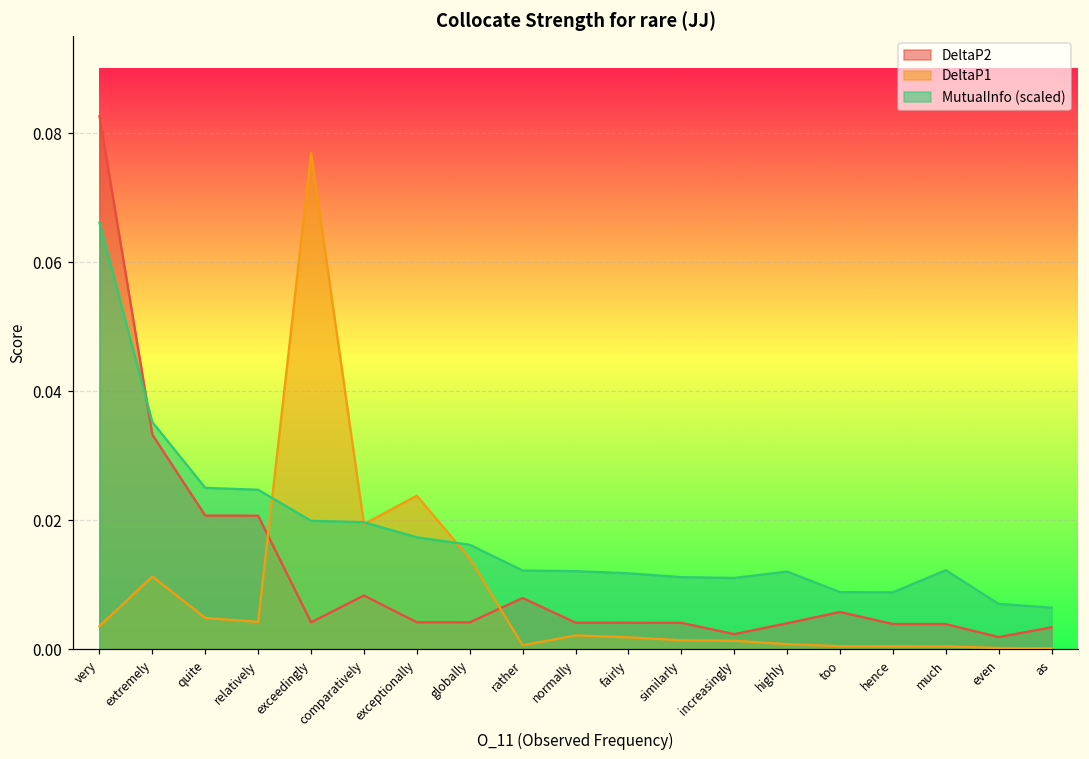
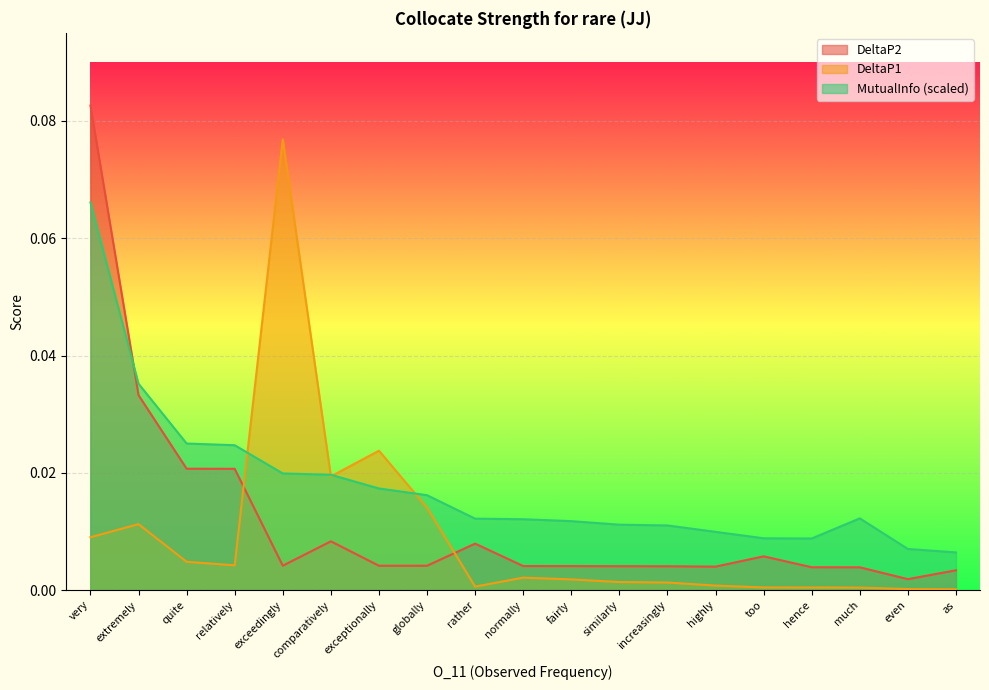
DeltaP1, very: 0.004 -> 0.009
DeltaP2, increasingly: 0.002 -> 0.004
MutualInfo (scaled), highly: 0.012 -> 0.010
